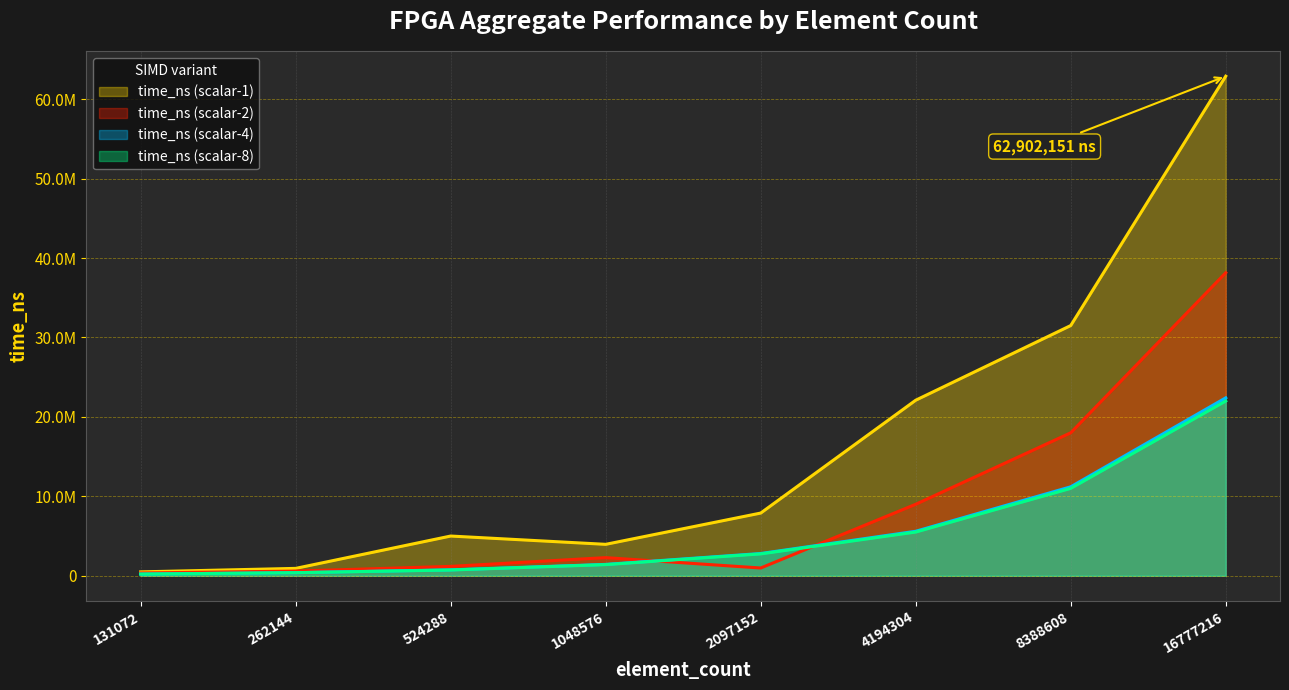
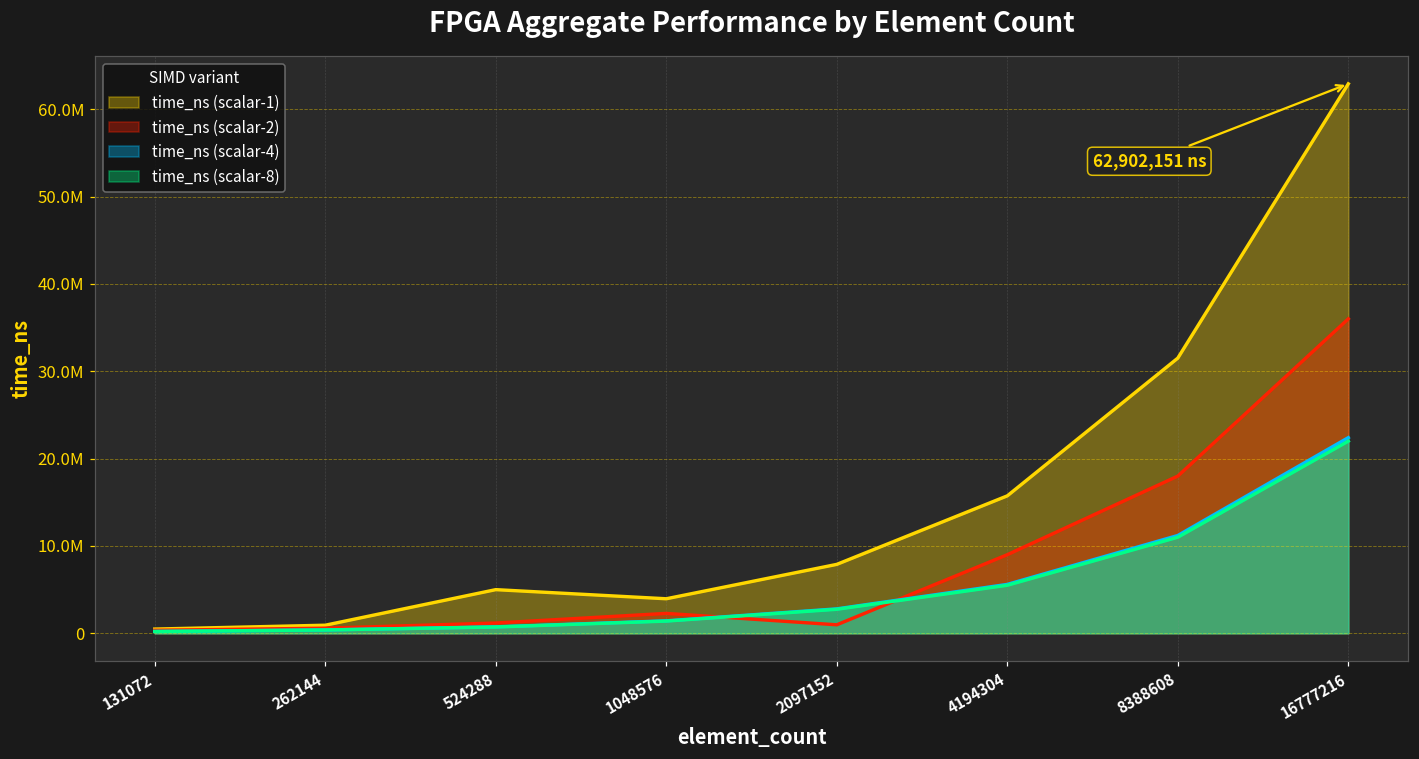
time_ns (scalar-1), 4194304: 22000000 -> 16000000
time_ns (scalar-2), 16777216: 38000000 -> 36000000
